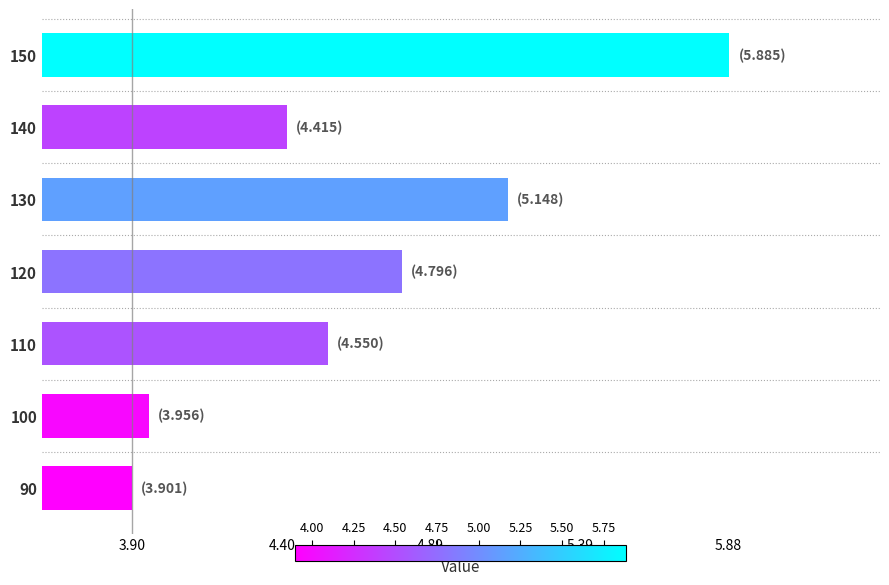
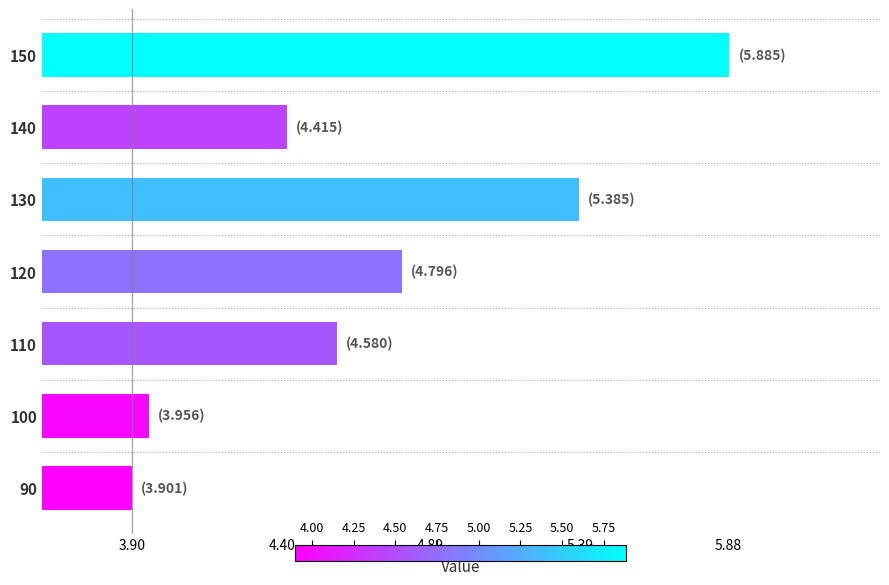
130: (5.148) -> (5.385)
110: (4.550) -> (4.580)
